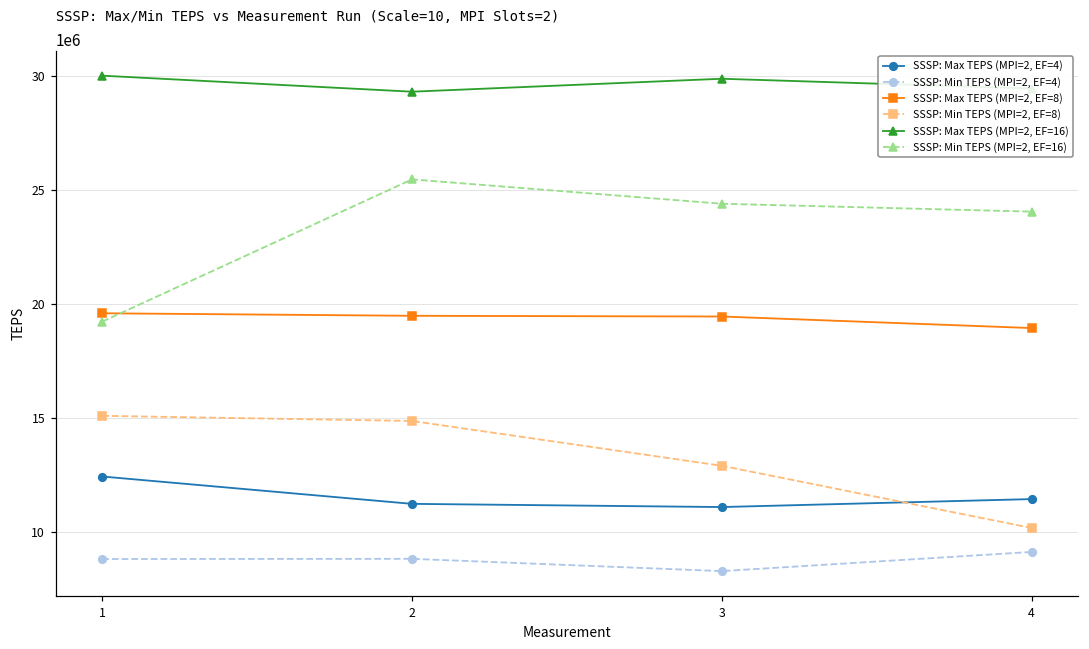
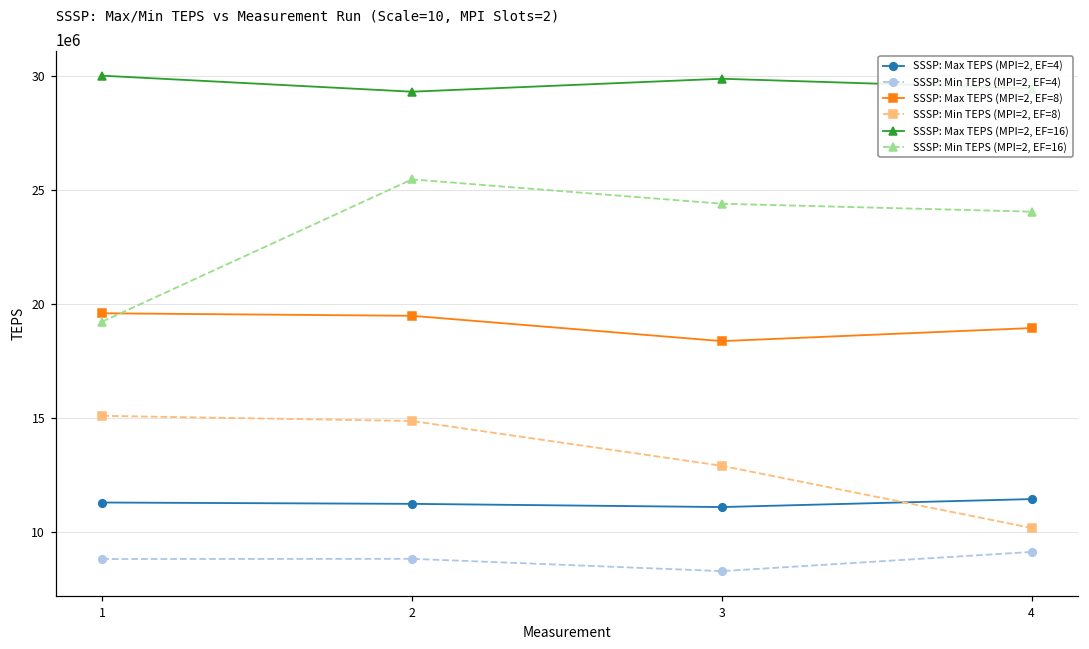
SSSP: Max TEPS (MPI=2, EF=4), 1: 12500000 -> 11300000
SSSP: Max TEPS (MPI=2, EF=8), 3: 19500000 -> 18400000
